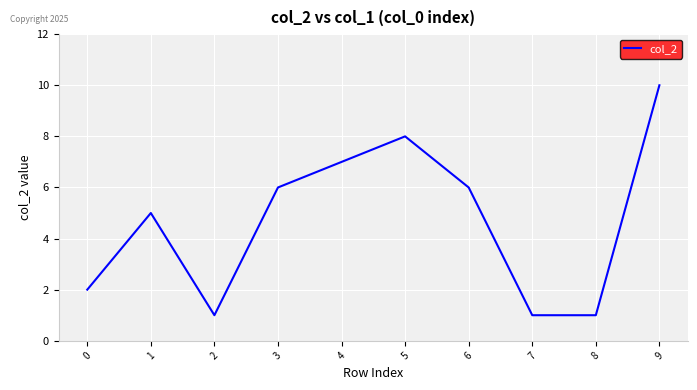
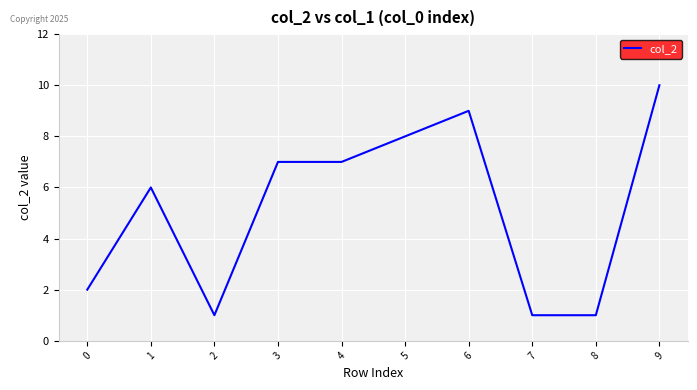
1: 5 -> 6
3: 6 -> 7
6: 6 -> 9
